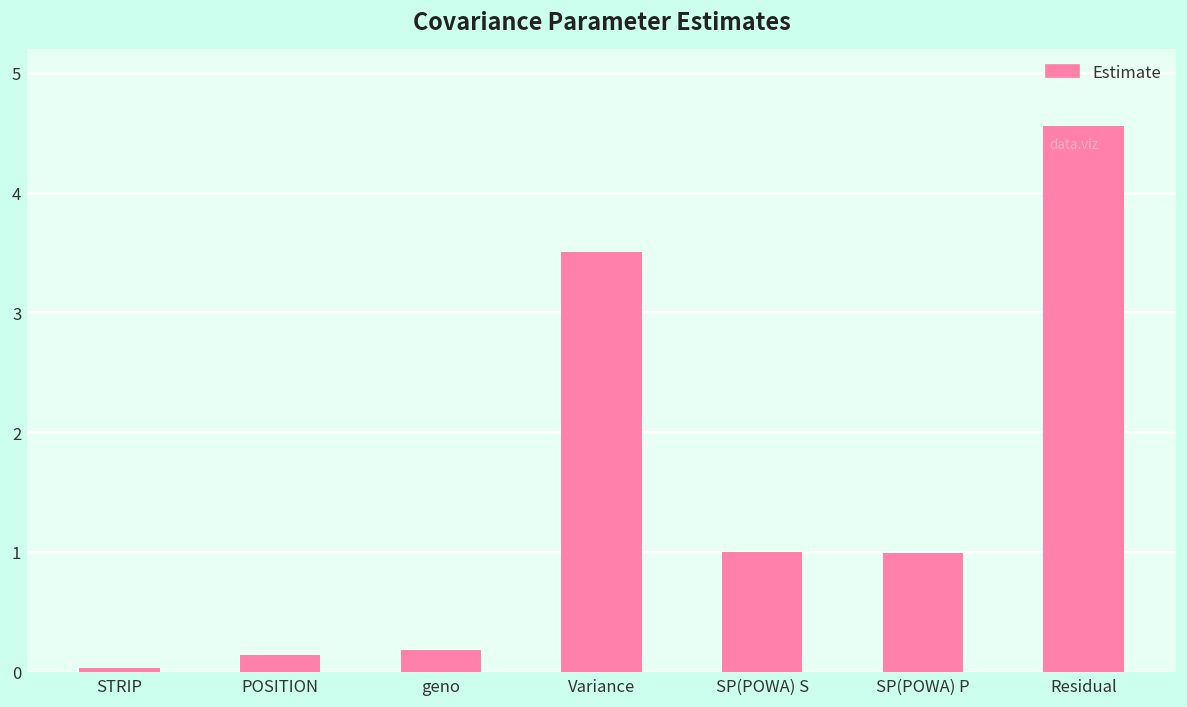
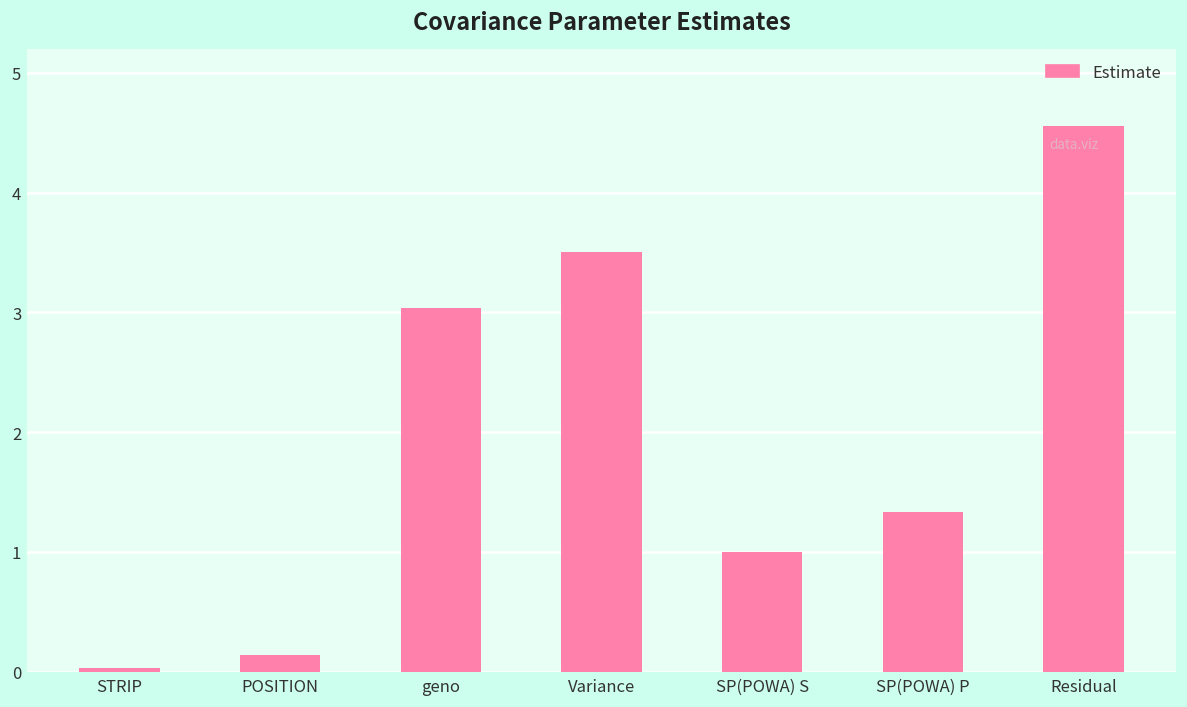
geno: 0.2 -> 3.0
SP(POWA) P: 1.0 -> 1.3
